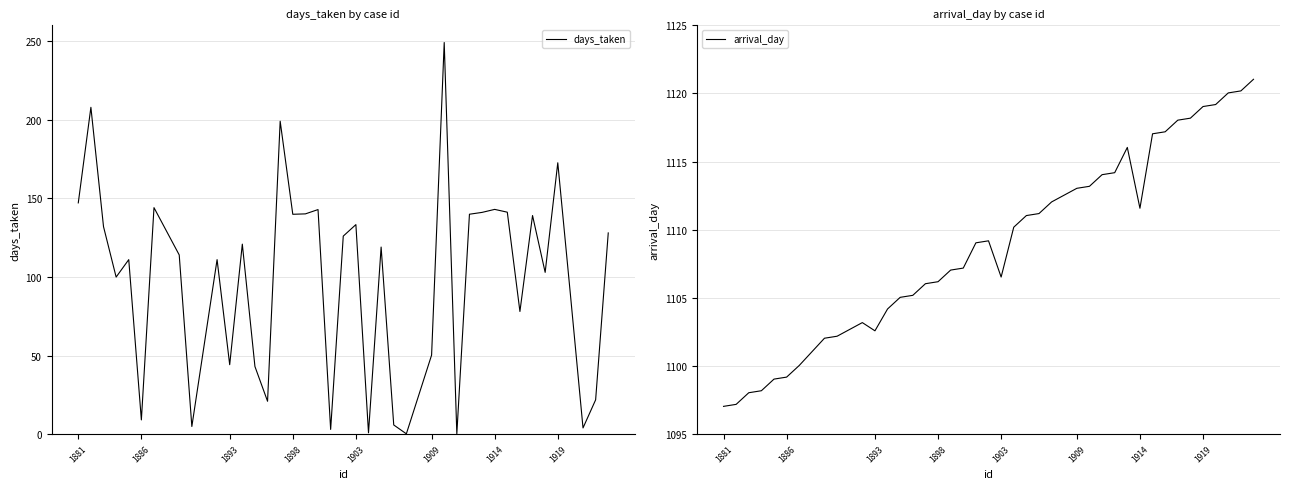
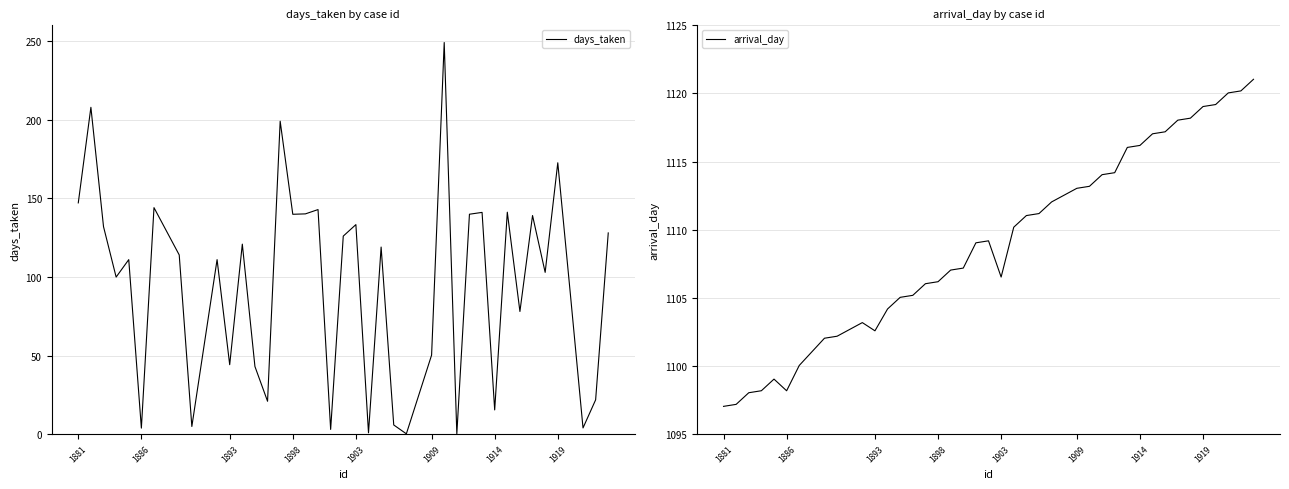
days_taken by case id, 1886: 9 -> 4
days_taken by case id, 1914: 143 -> 15
arrival_day by case id, 1886: 1099.2 -> 1098.2
arrival_day by case id, 1914: 1111.6 -> 1116.2
